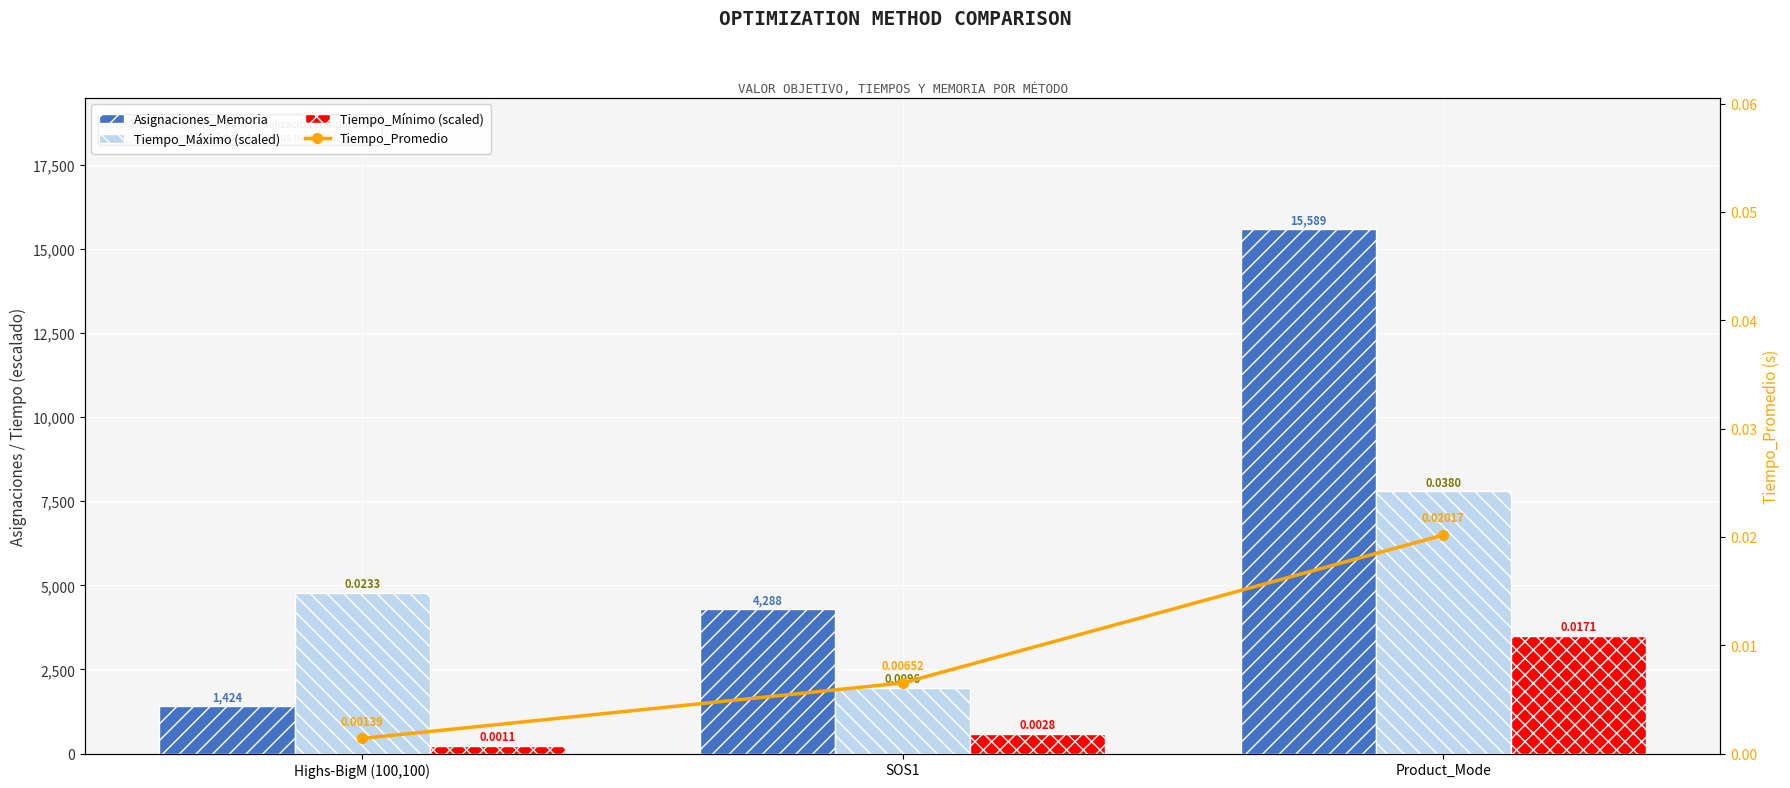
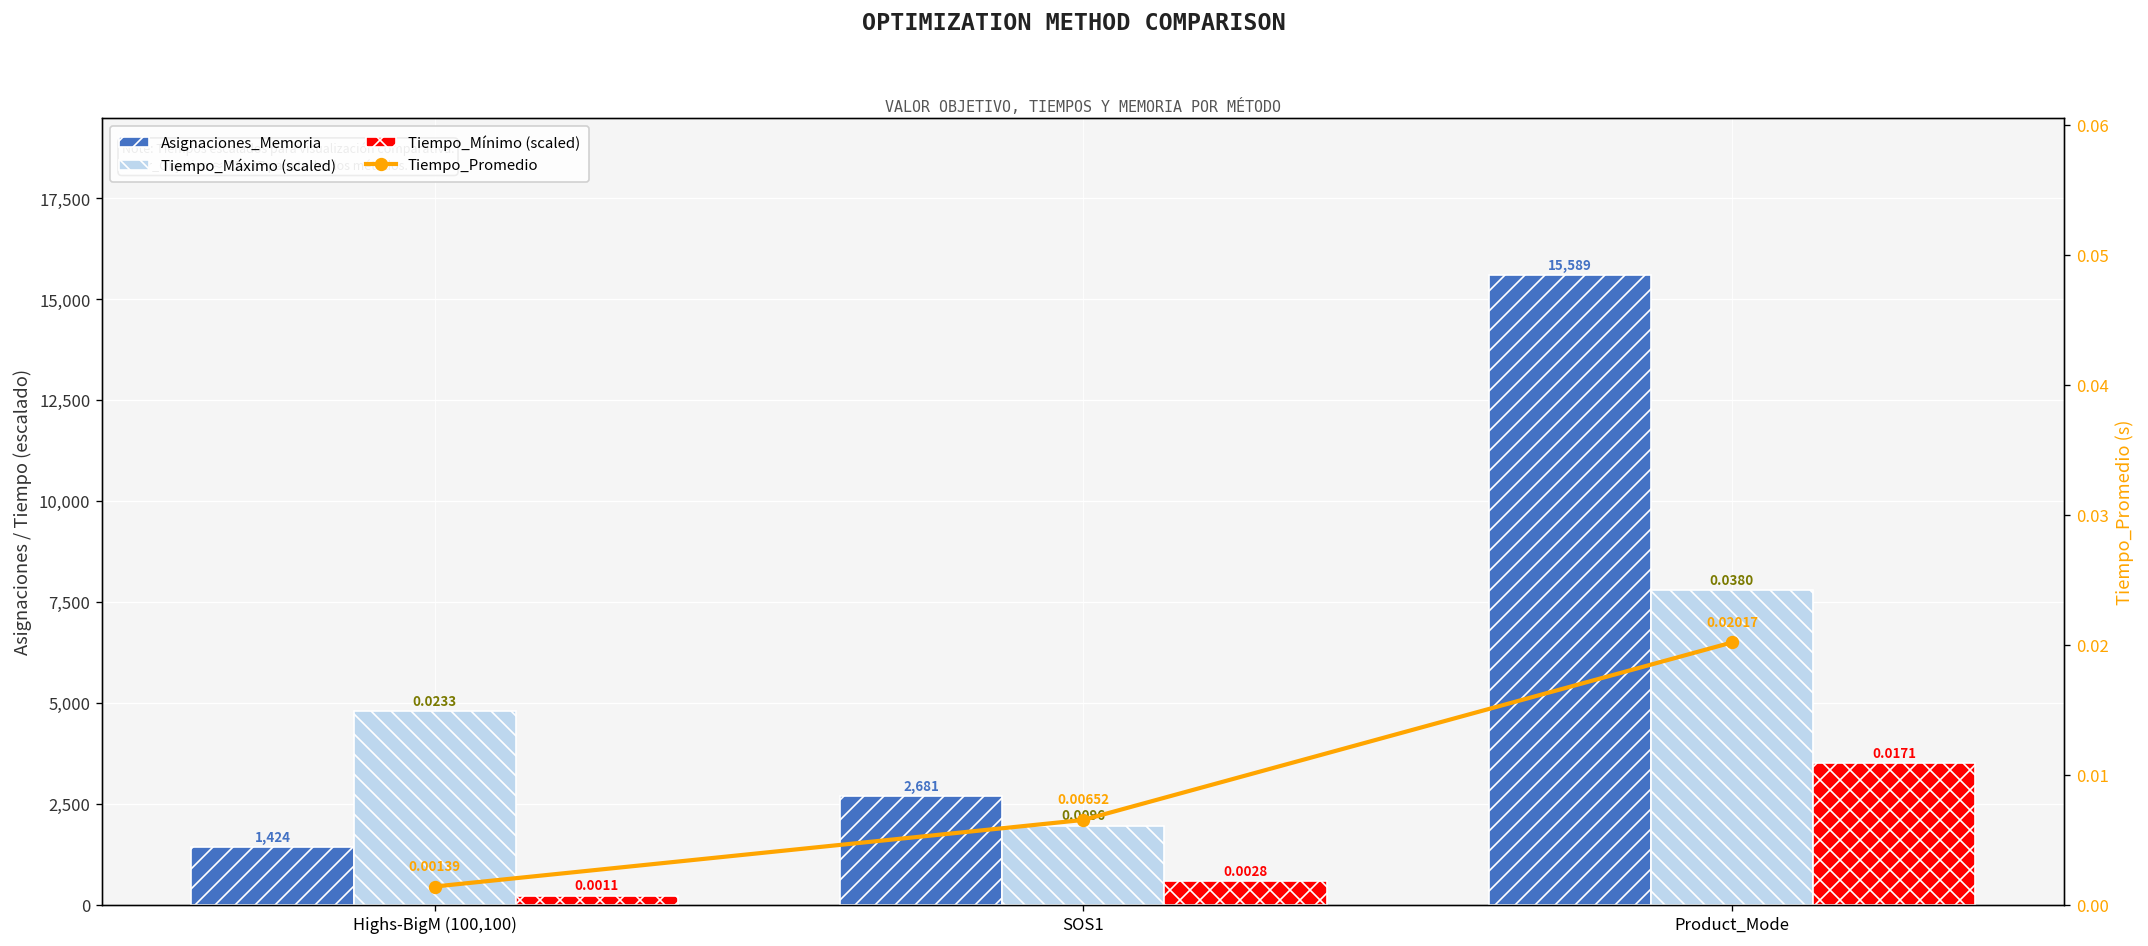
Asignaciones_Memoria, SOS1: 4,288 -> 2,681
